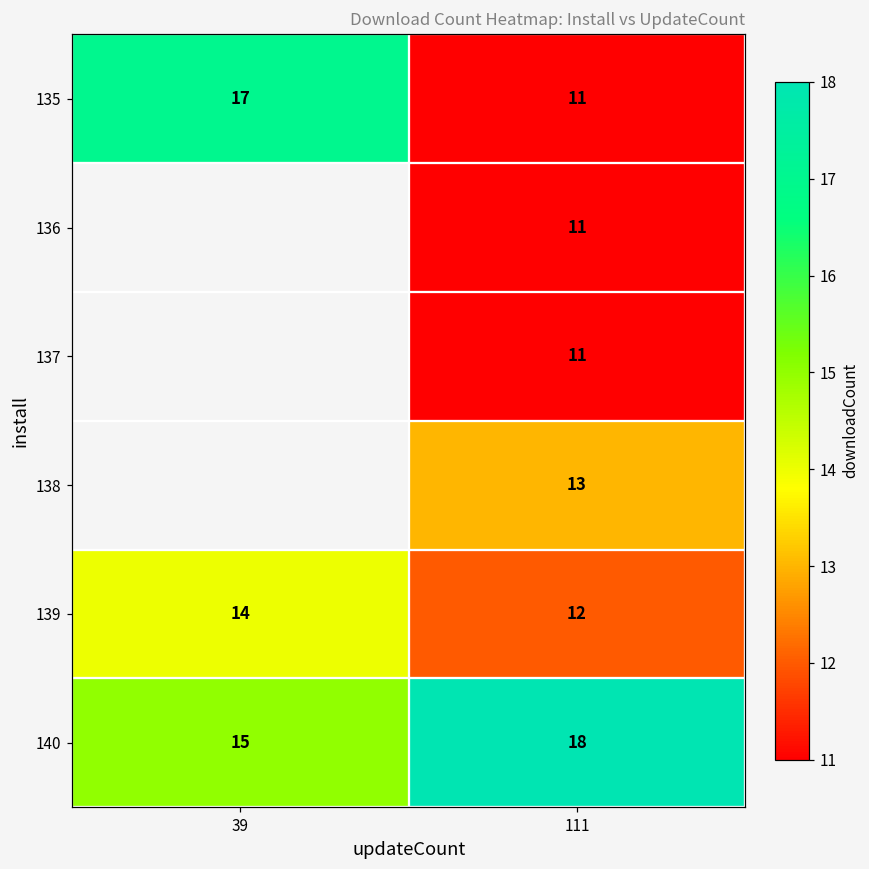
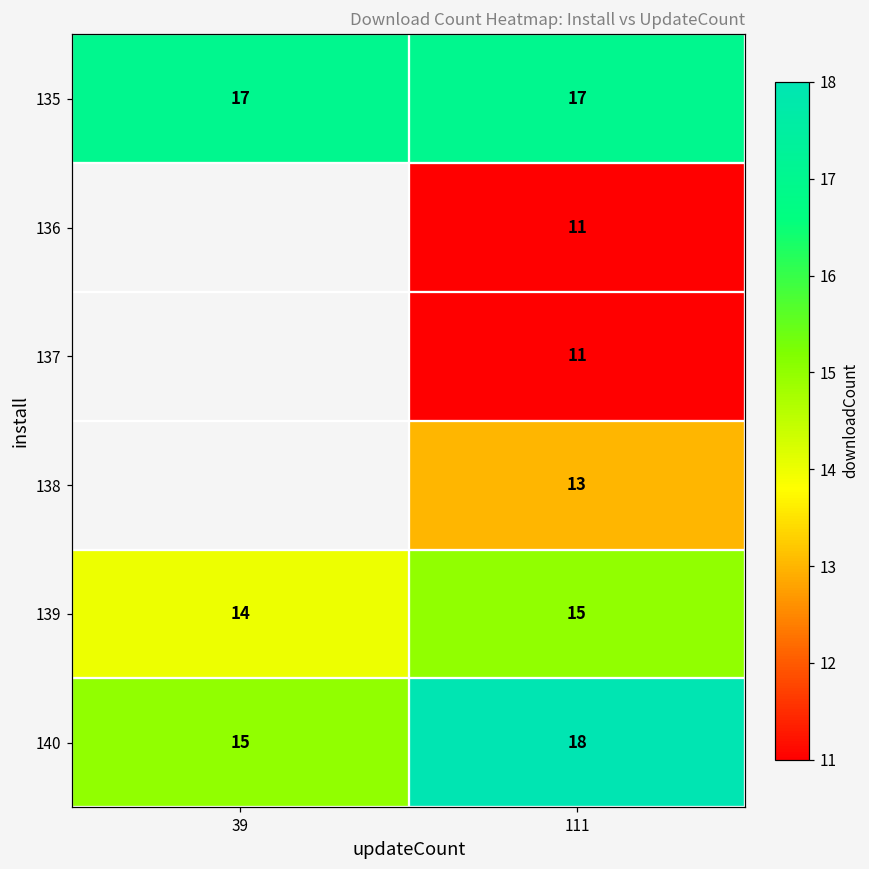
135, 111: 11 -> 17
139, 111: 12 -> 15
